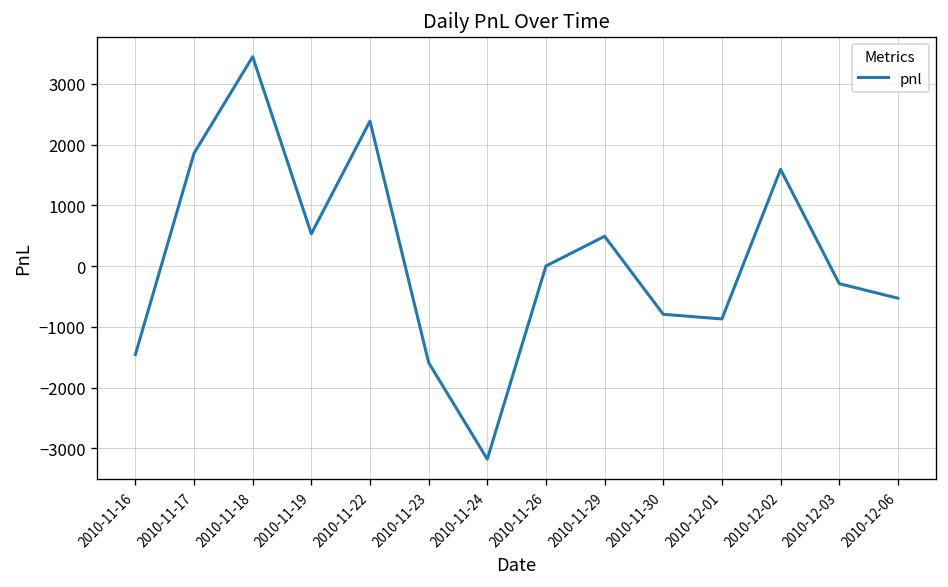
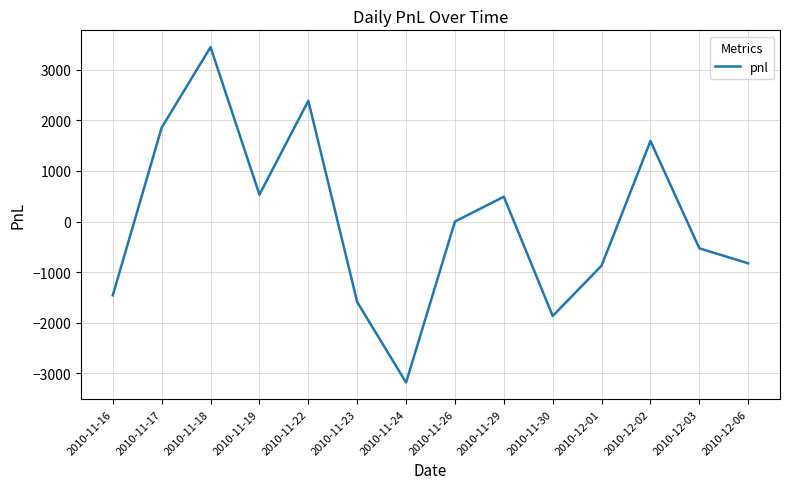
2010-11-30: -800 -> -1900
2010-12-03: -300 -> -500
2010-12-06: -500 -> -800
